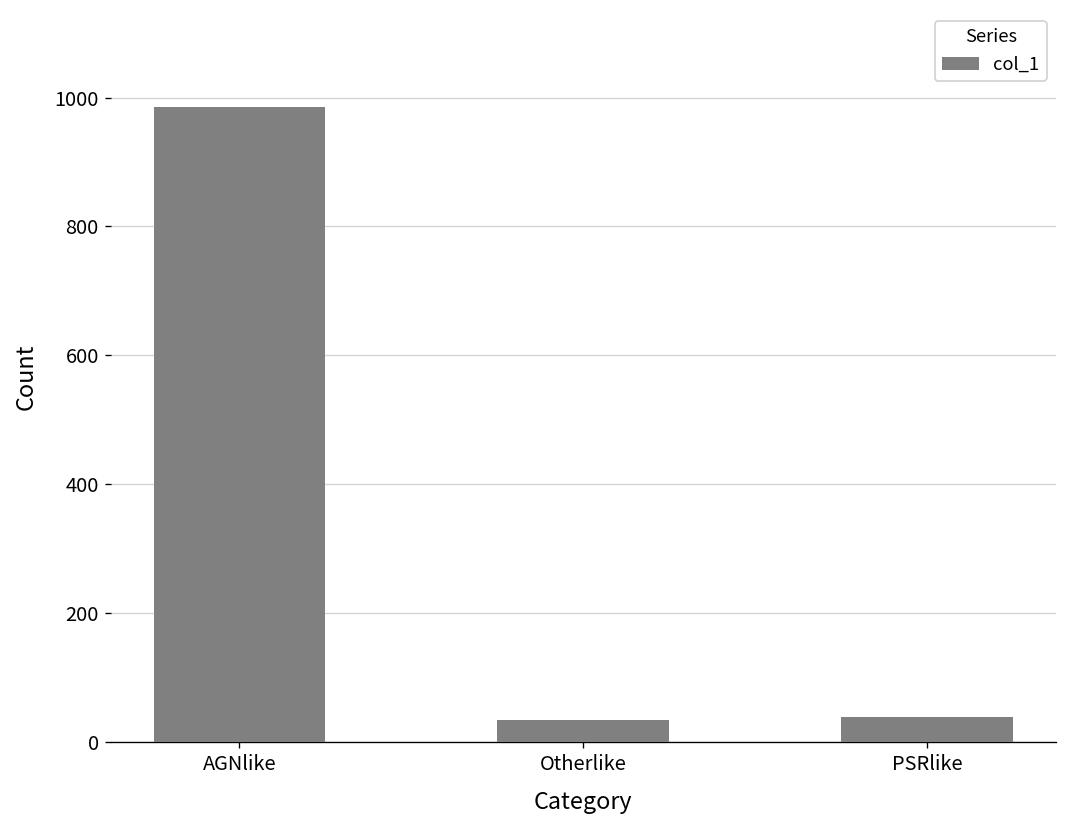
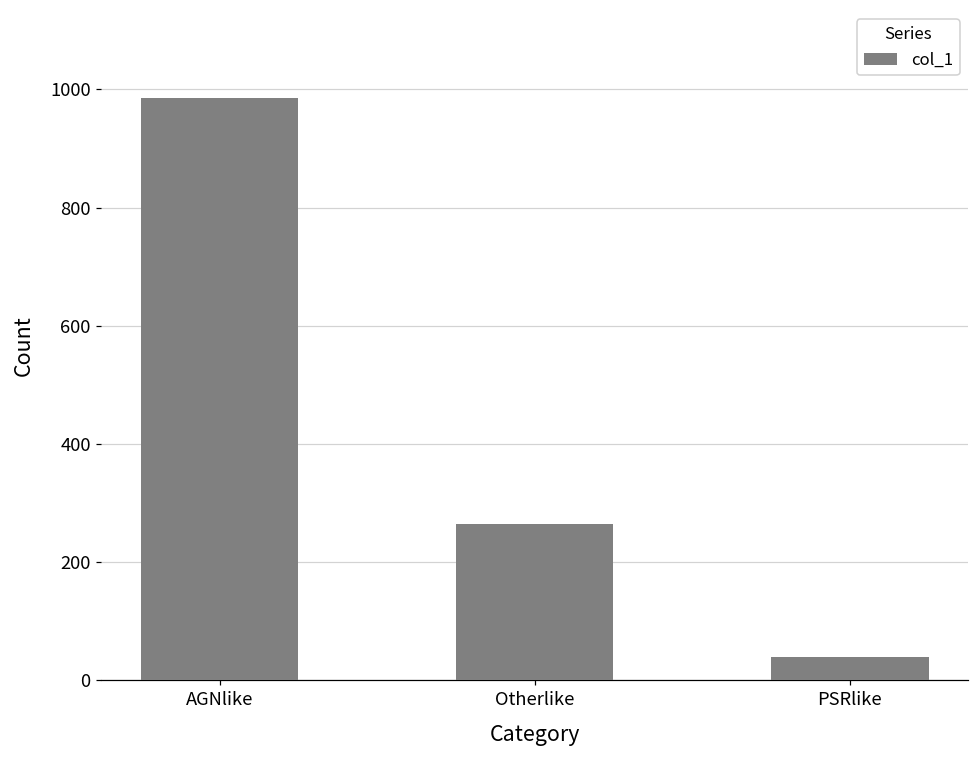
Otherlike: 30 -> 260
